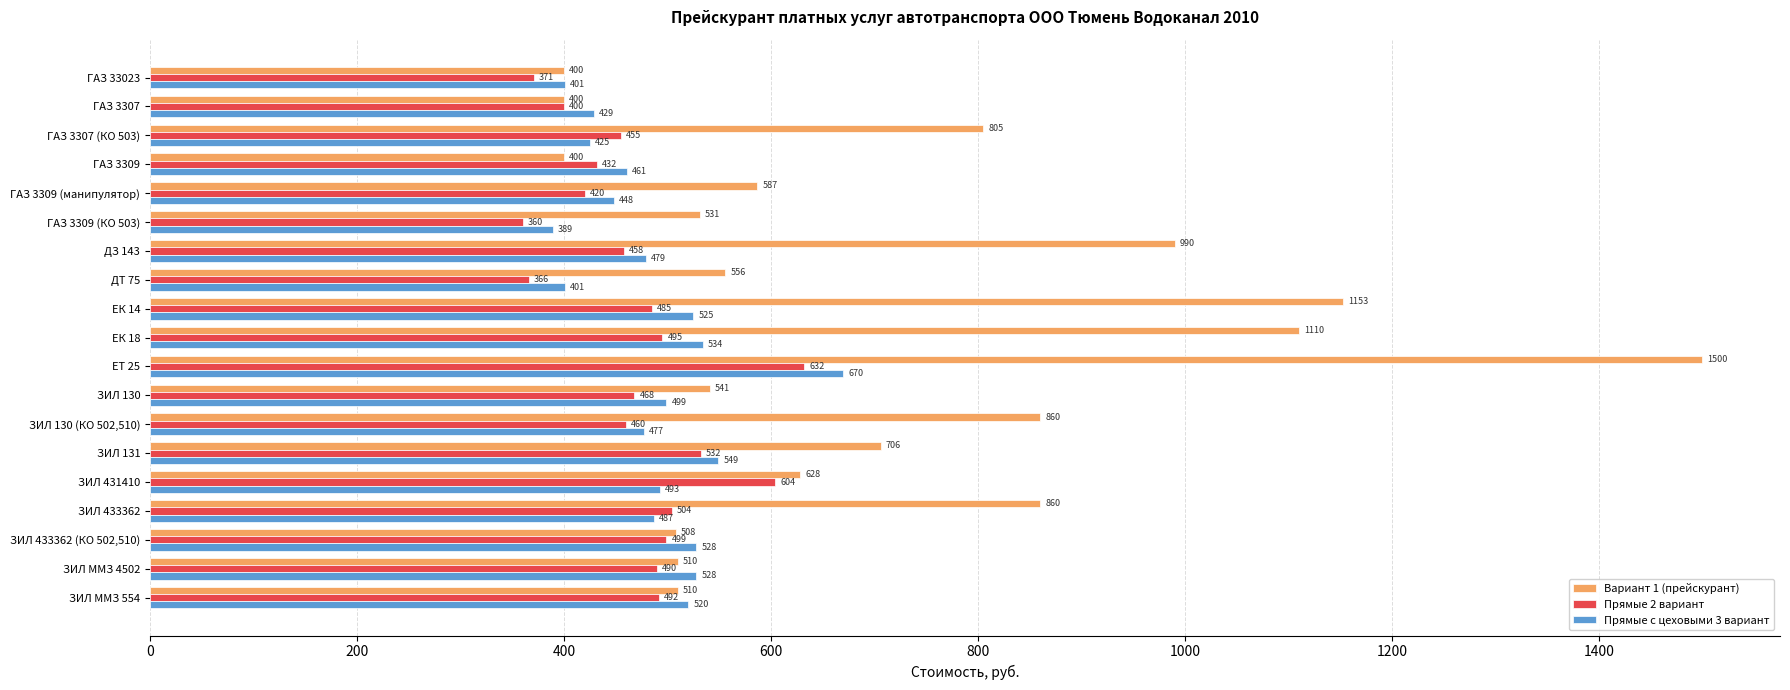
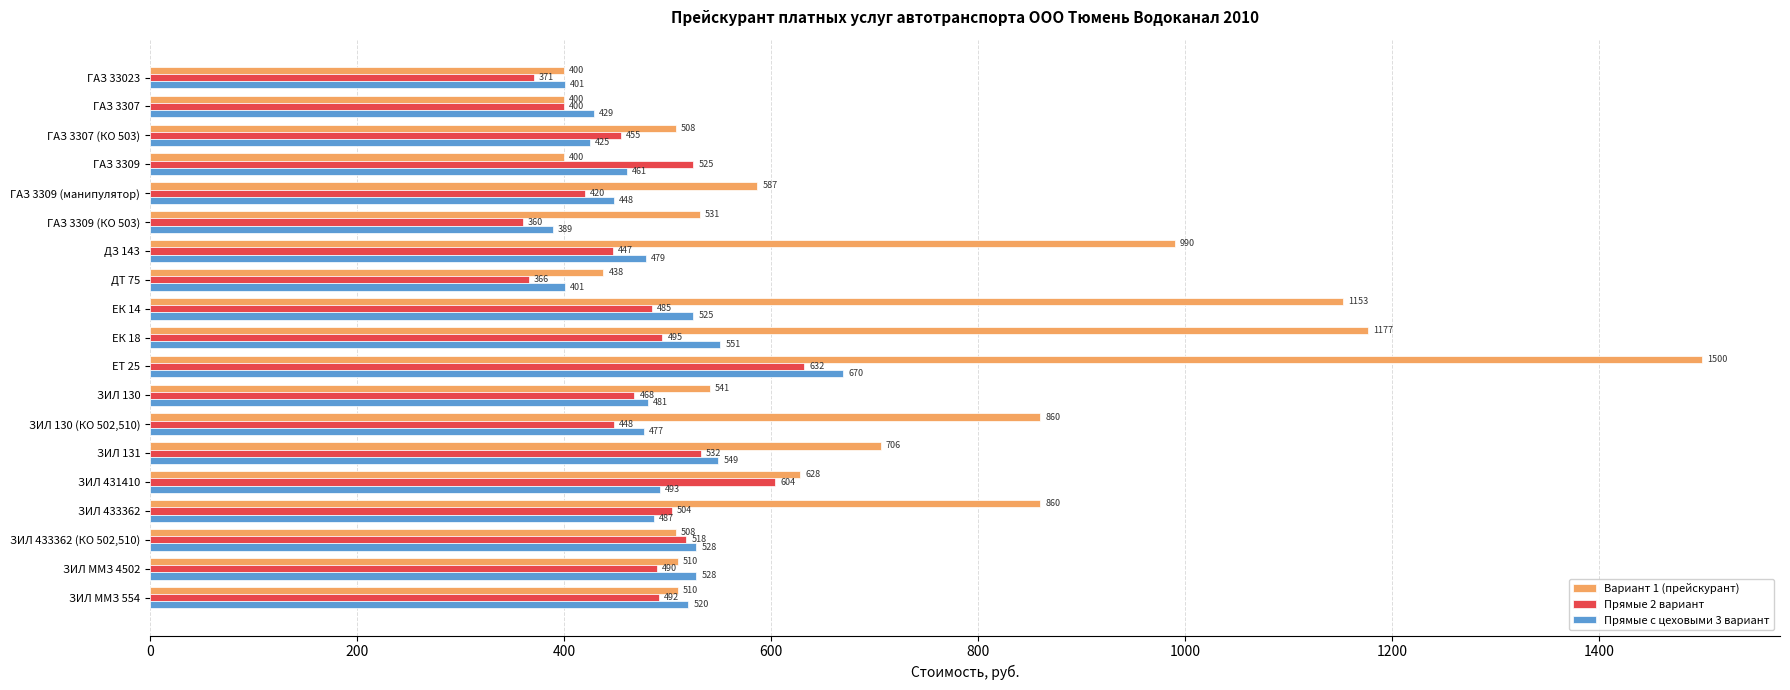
Вариант 1 (прейскурант), ГАЗ 3307 (КО 503): 805 -> 508
Прямые 2 вариант, ГАЗ 3309: 432 -> 525
Прямые 2 вариант, ДЗ 143: 458 -> 447
Вариант 1 (прейскурант), ДТ 75: 556 -> 438
Вариант 1 (прейскурант), ЕК 18: 1110 -> 1177
Прямые с цеховыми 3 вариант, ЕК 18: 534 -> 551
Прямые с цеховыми 3 вариант, ЗИЛ 130: 499 -> 481
Прямые 2 вариант, ЗИЛ 130 (КО 502,510): 460 -> 448
Прямые 2 вариант, ЗИЛ 433362 (КО 502,510): 499 -> 518
